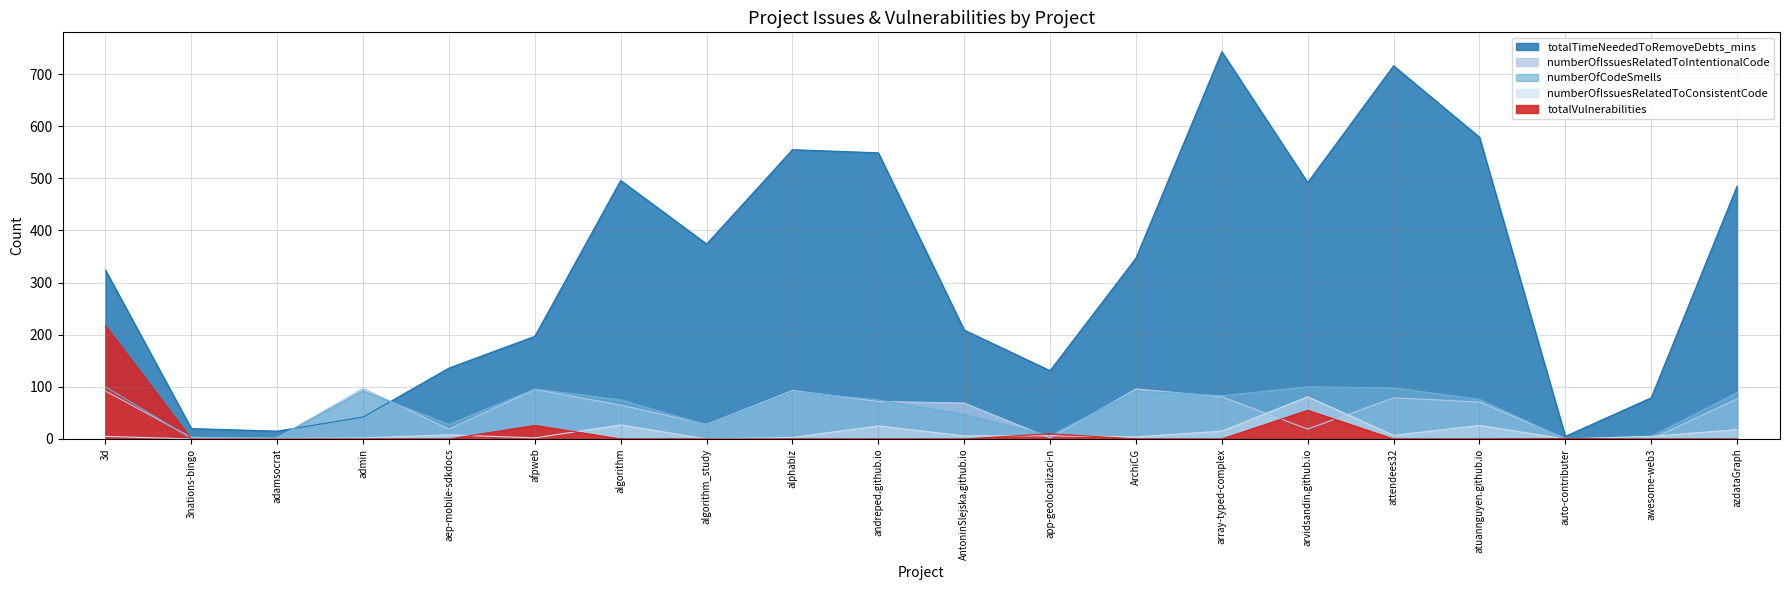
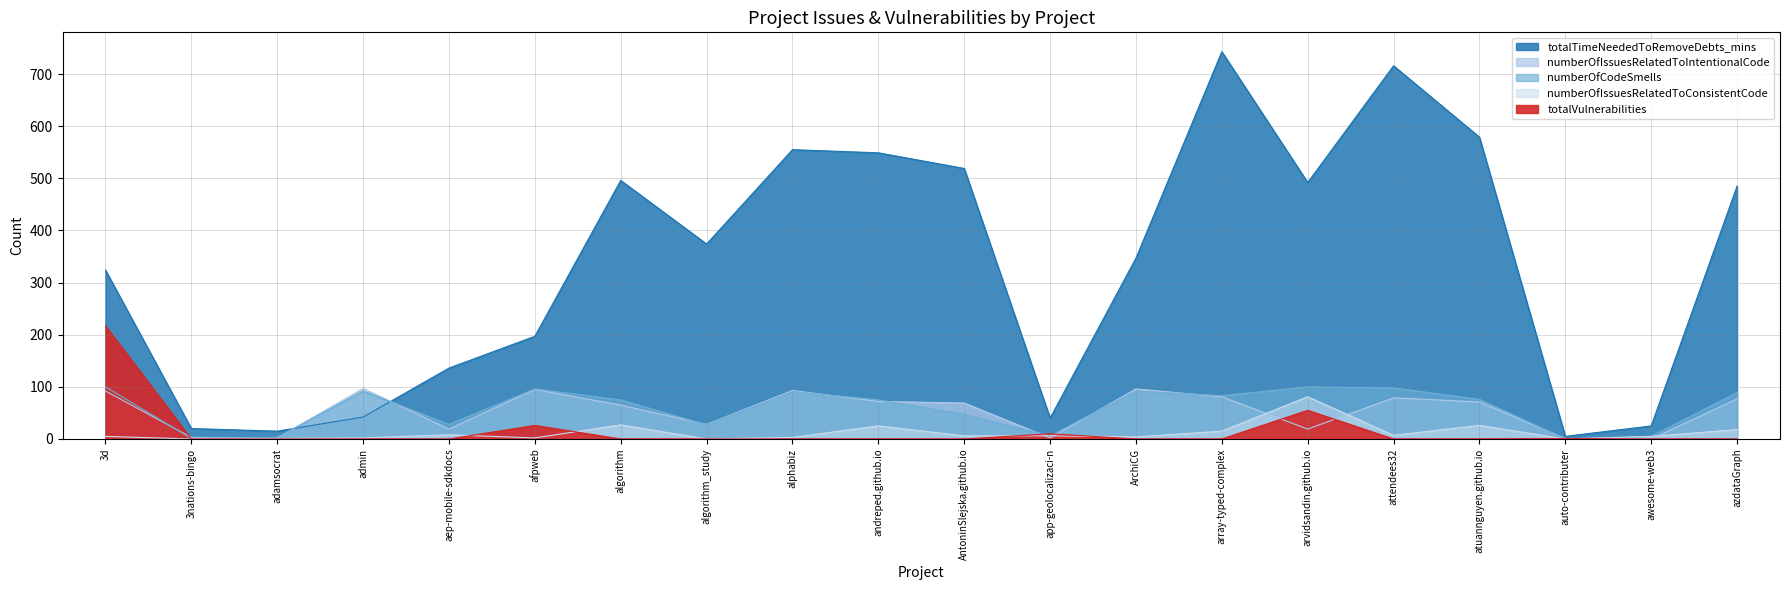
totalTimeNeededToRemoveDebts_mins, AntoninSlejska.github.io: 210 -> 520
totalTimeNeededToRemoveDebts_mins, app-geolocalizaci-n: 130 -> 40
totalTimeNeededToRemoveDebts_mins, awesome-web3: 80 -> 30
